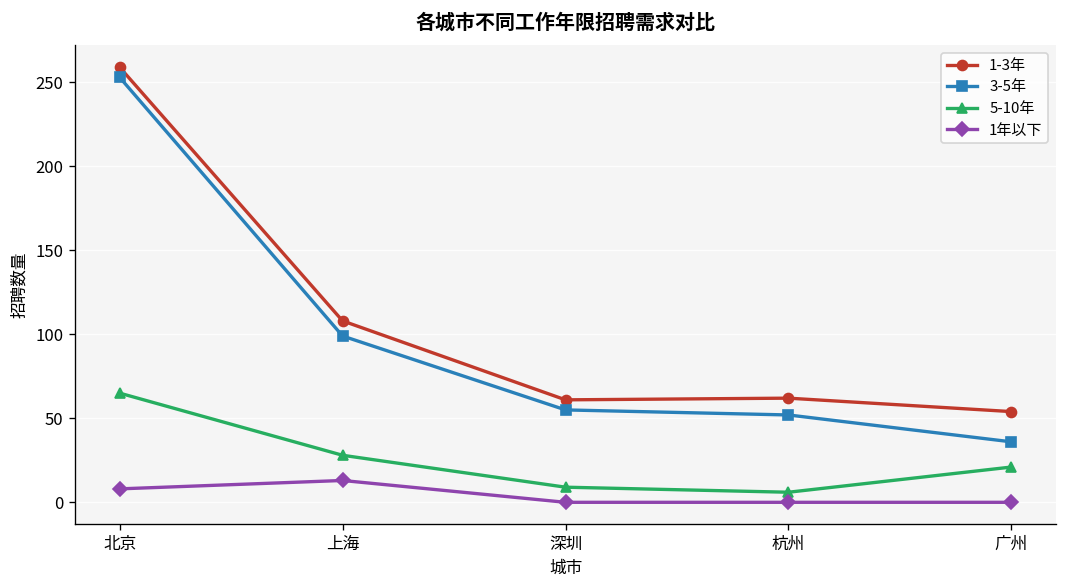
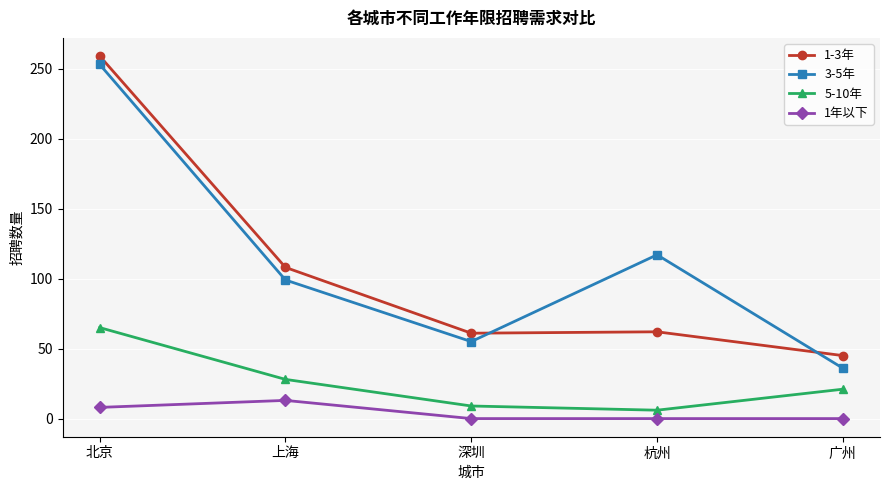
3-5年, 杭州: 52 -> 117
1-3年, 广州: 54 -> 45
